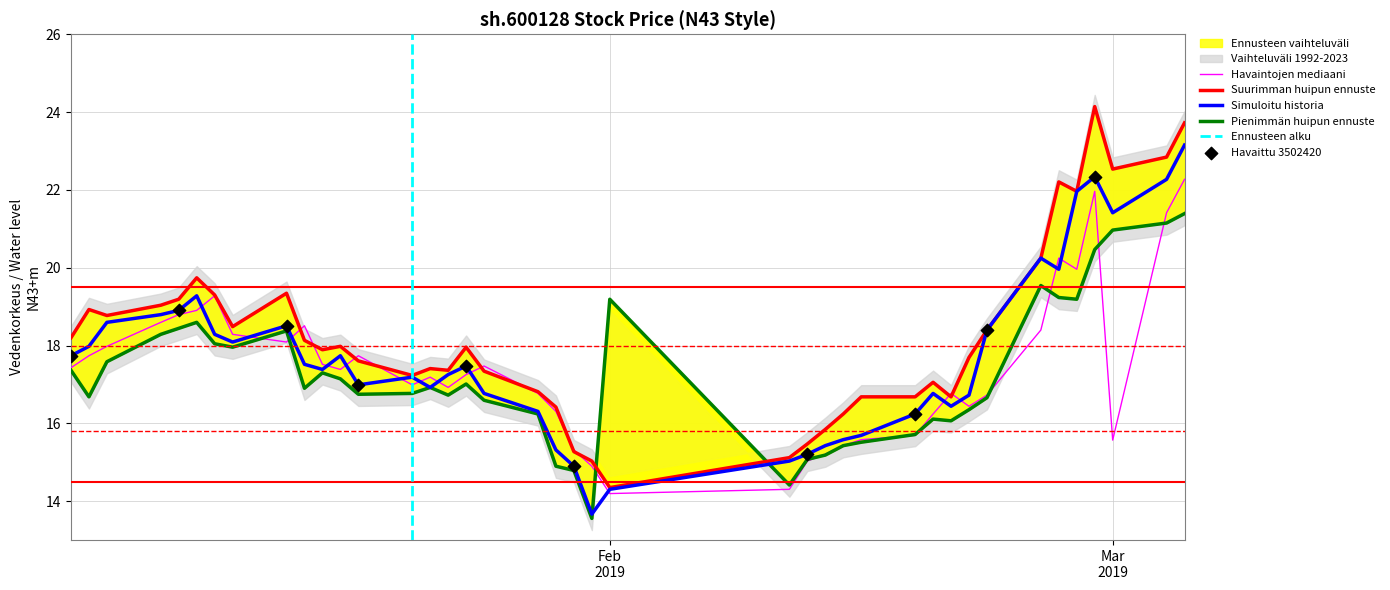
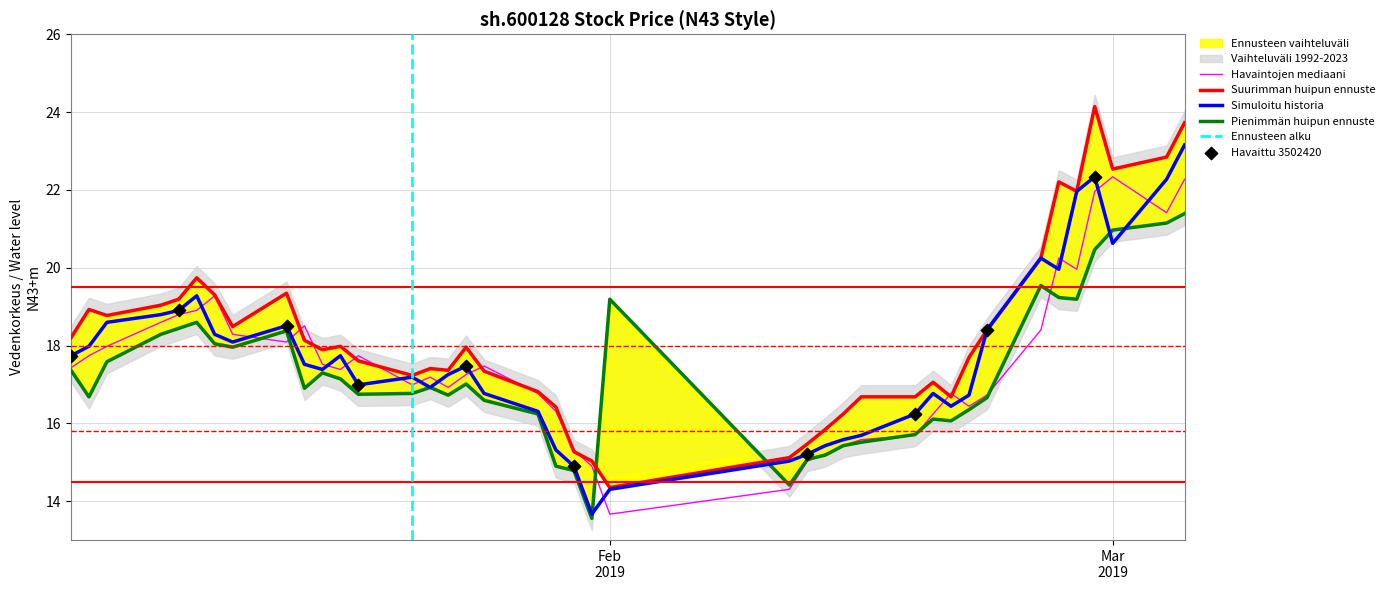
Havaintojen mediaani, Feb 2019: 14.2 -> 13.7
Havaintojen mediaani, Mar 2019: 15.6 -> 22.3
Simuloitu historia, Mar 2019: 21.4 -> 20.6
